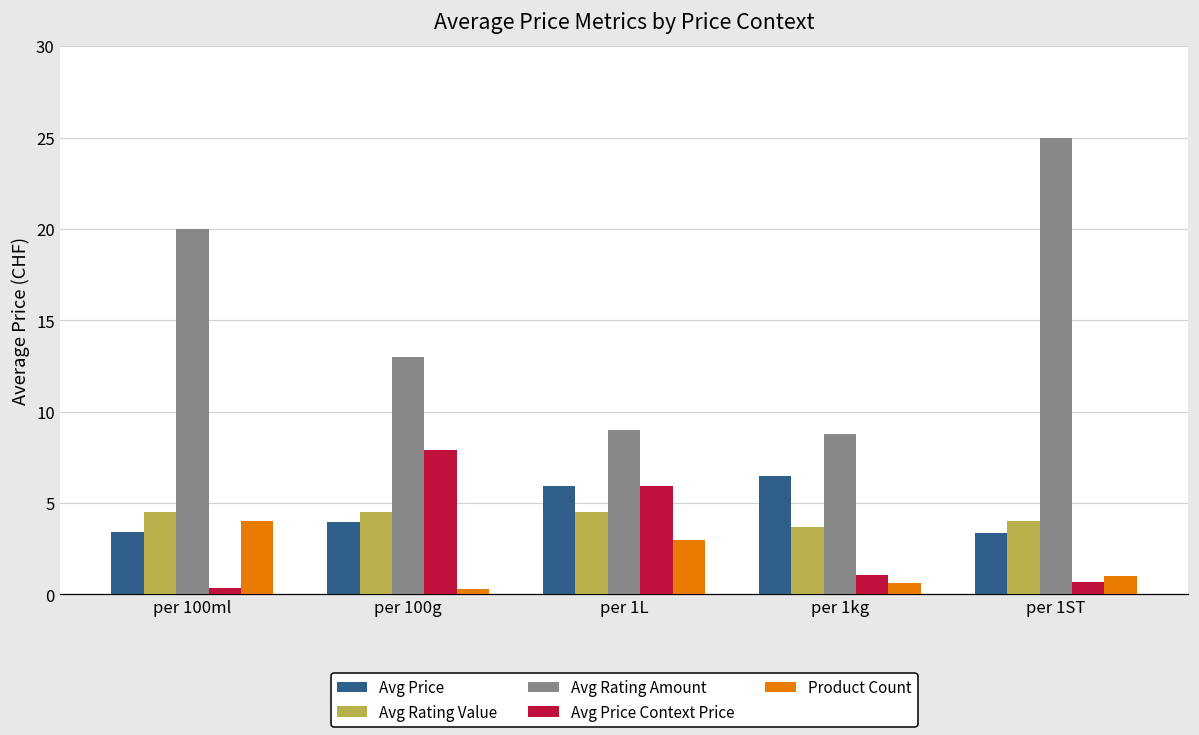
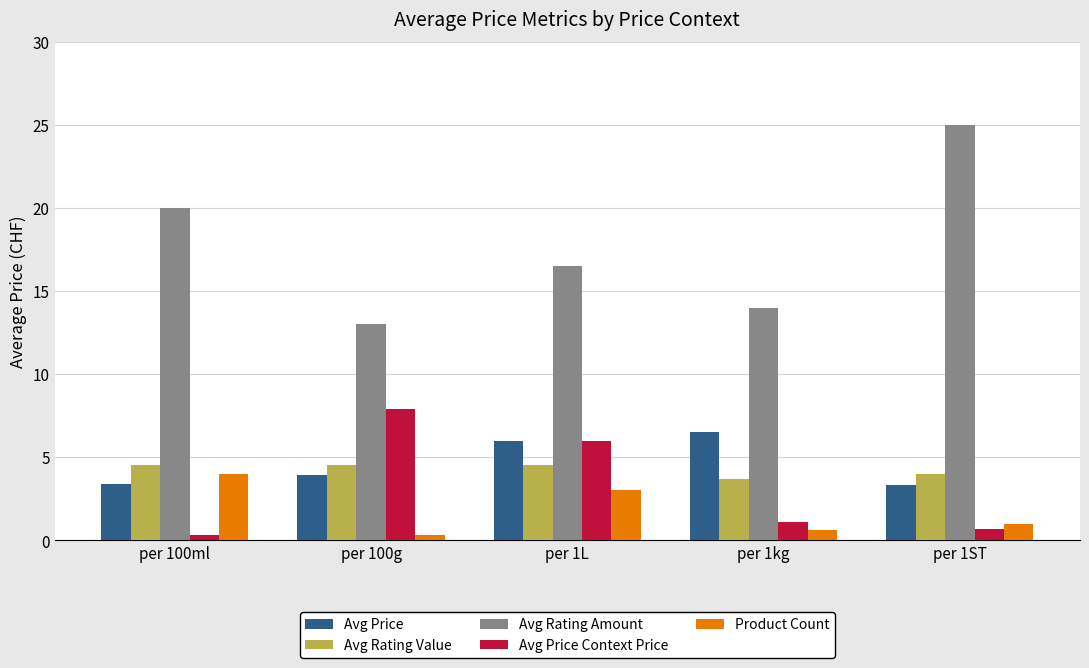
Avg Rating Amount, per 1L: 9.0 -> 16.5
Avg Rating Amount, per 1kg: 8.8 -> 14.0
